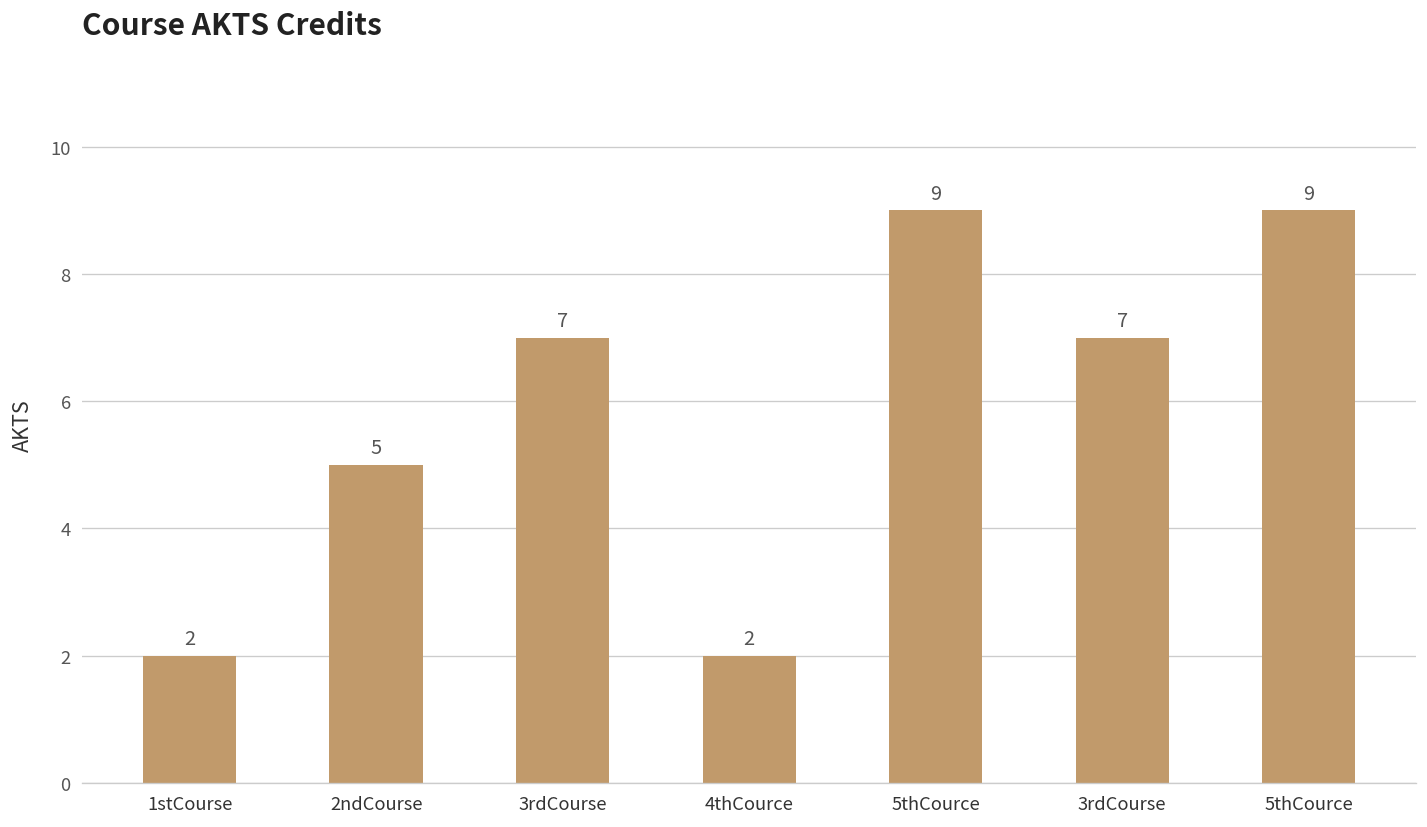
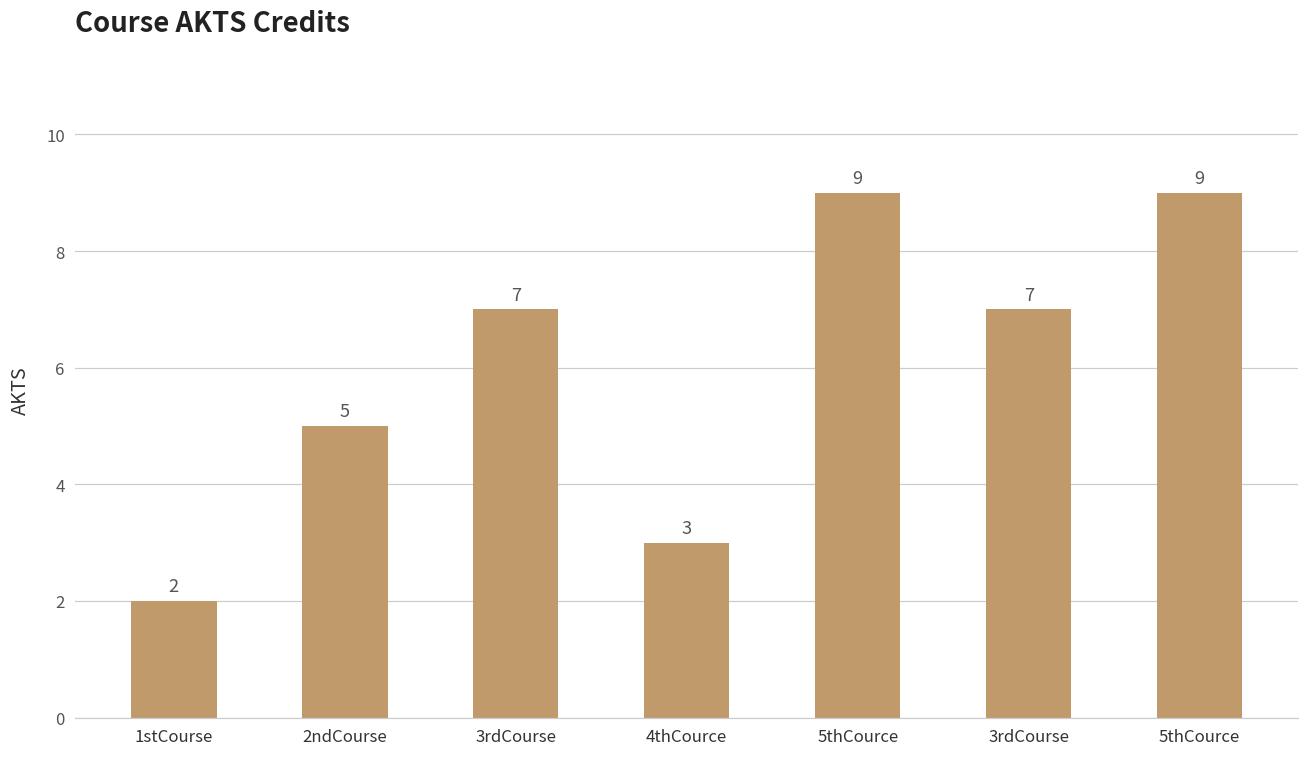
4thCource: 2 -> 3
